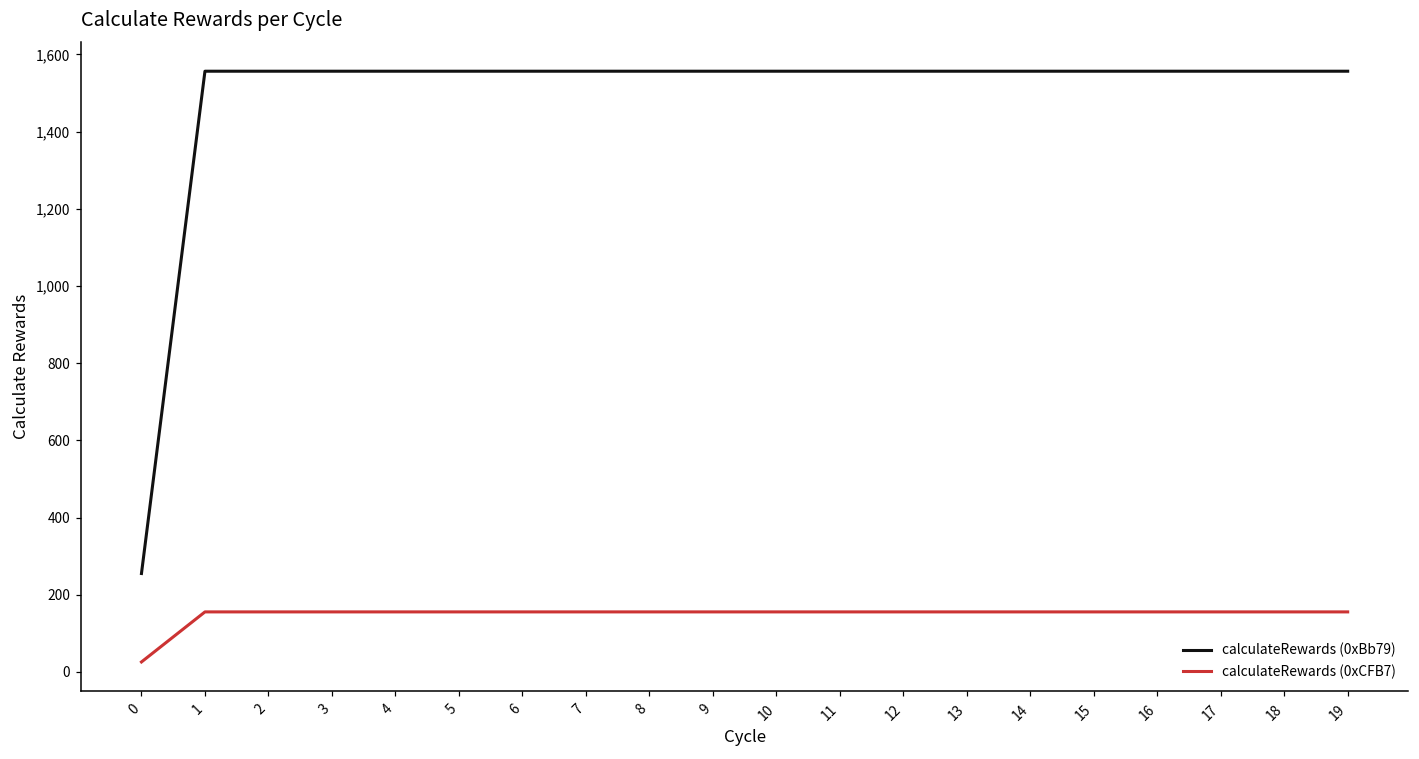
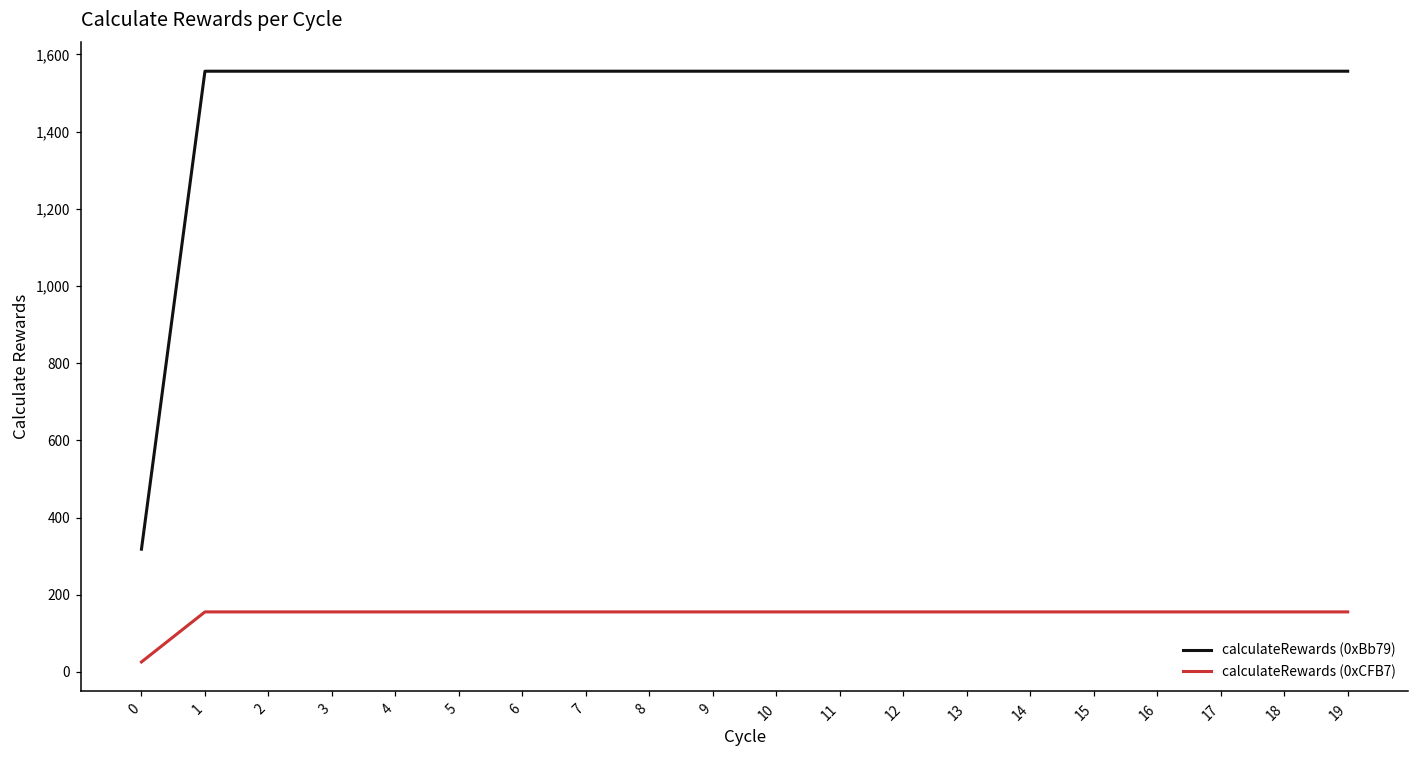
calculateRewards (0xBb79), 0: 260 -> 320
